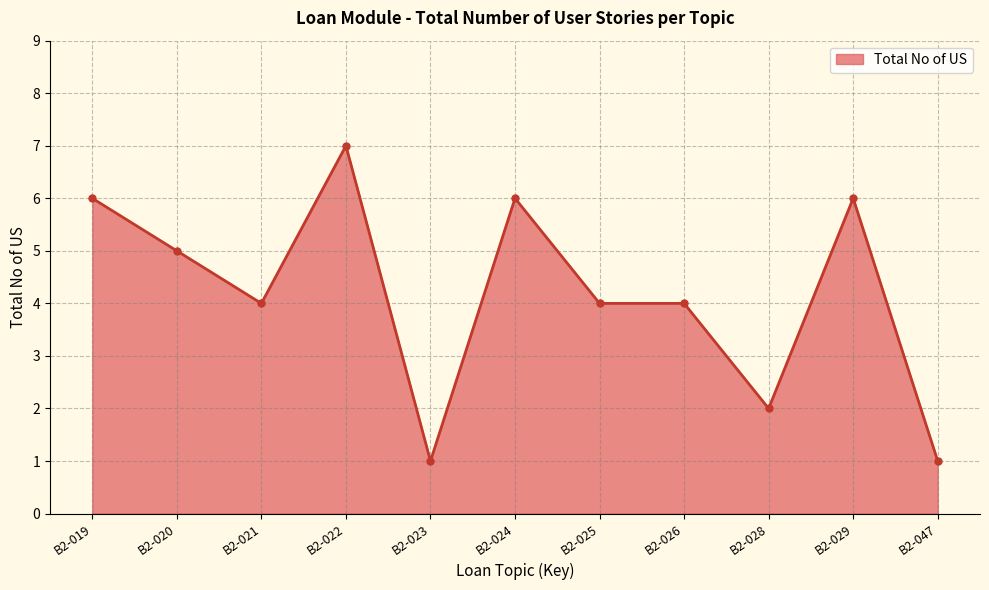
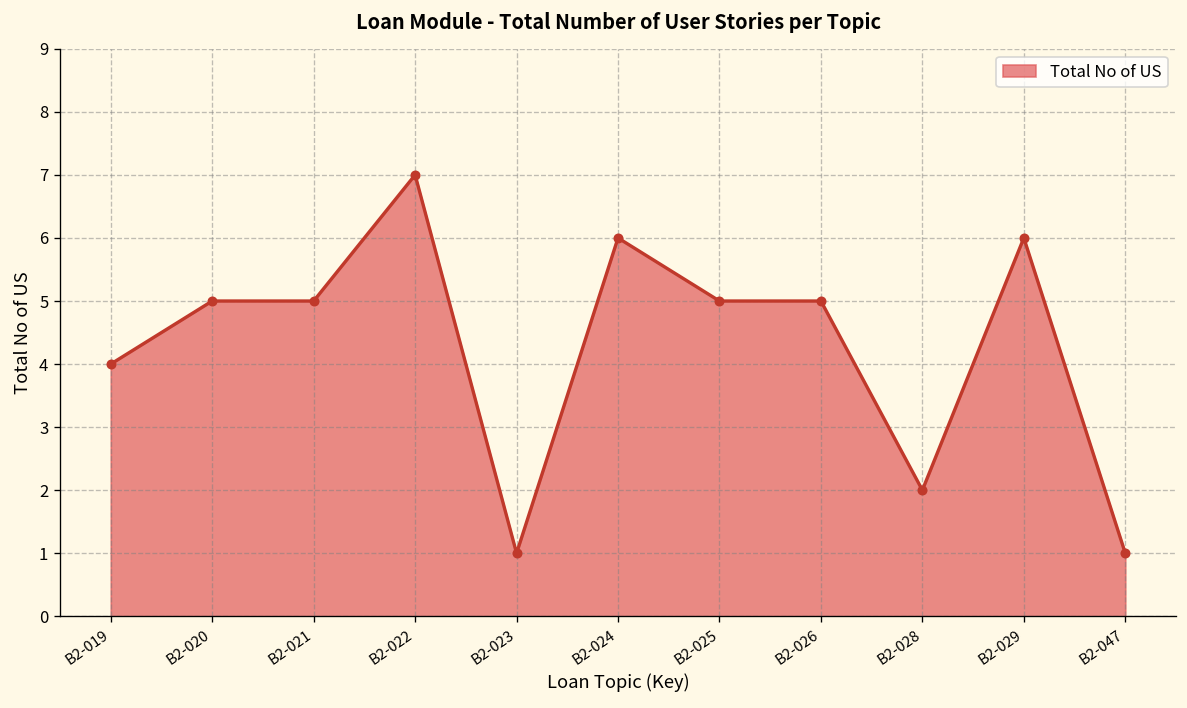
B2-019: 6 -> 4
B2-021: 4 -> 5
B2-025: 4 -> 5
B2-026: 4 -> 5
